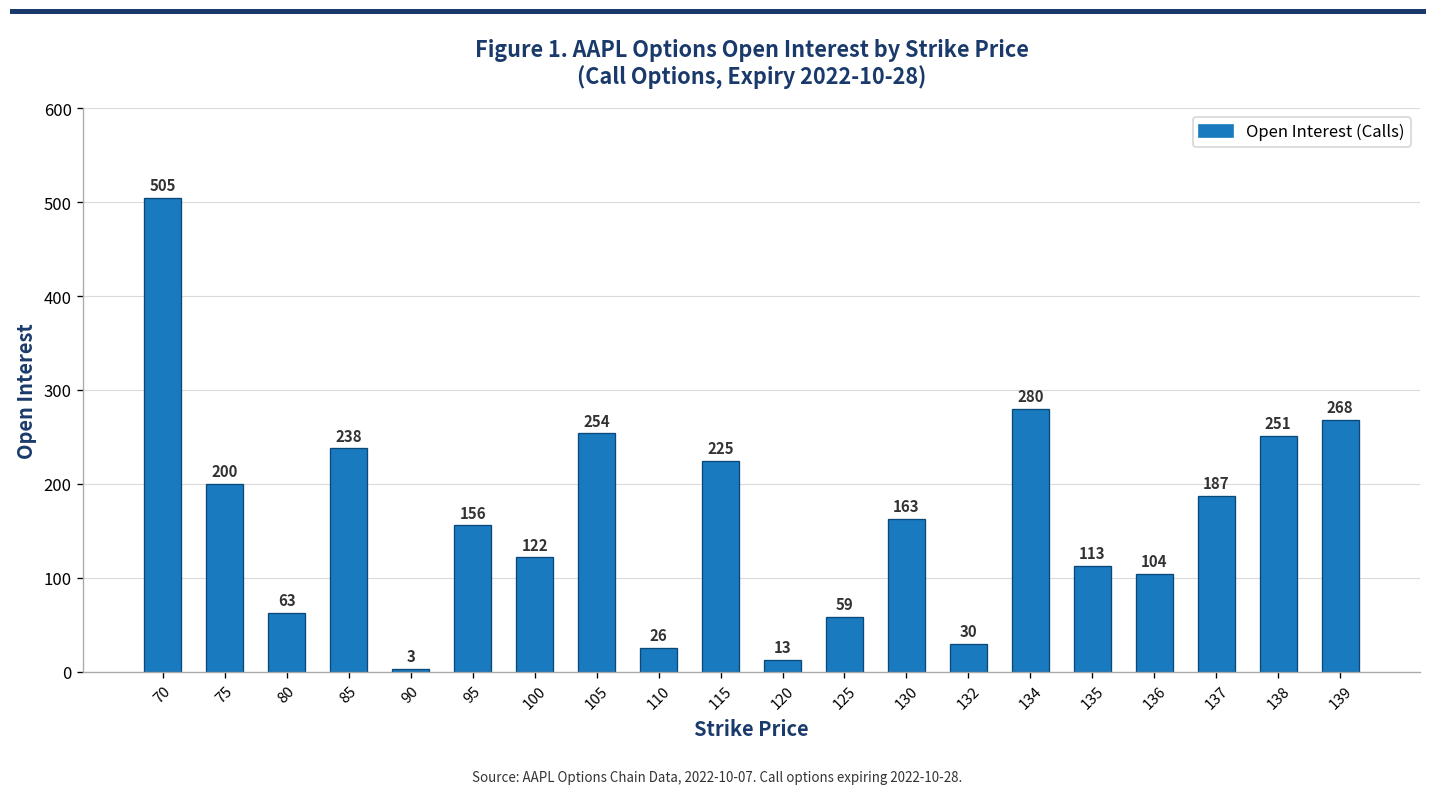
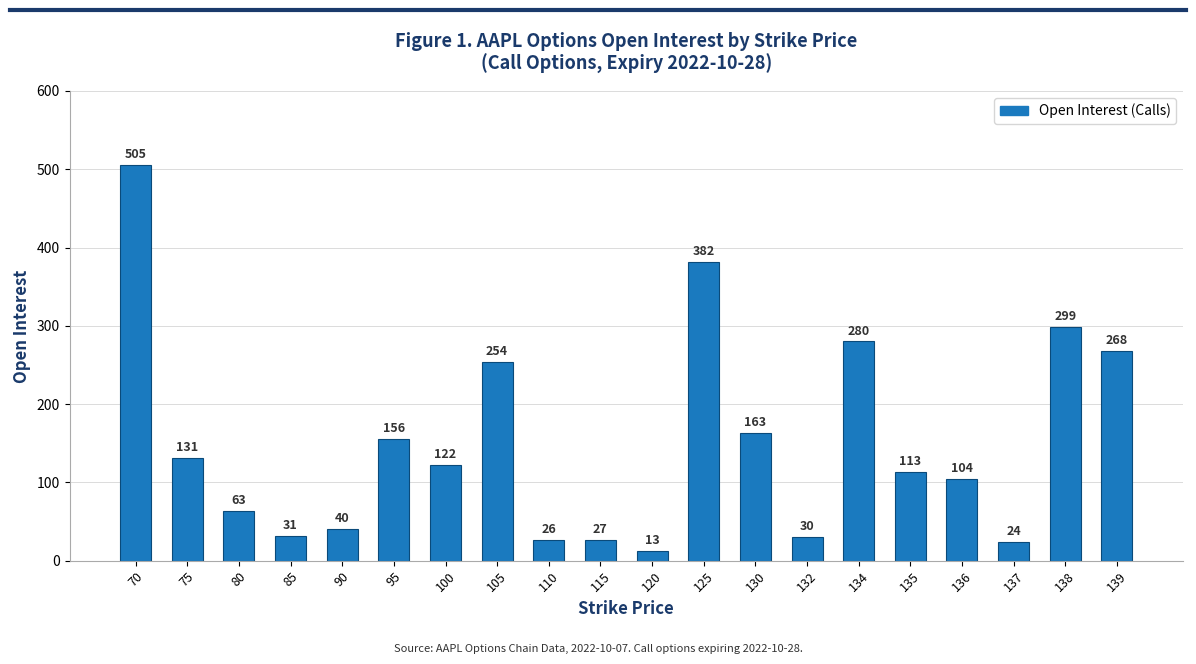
75: 200 -> 131
85: 238 -> 31
90: 3 -> 40
115: 225 -> 27
125: 59 -> 382
137: 187 -> 24
138: 251 -> 299
